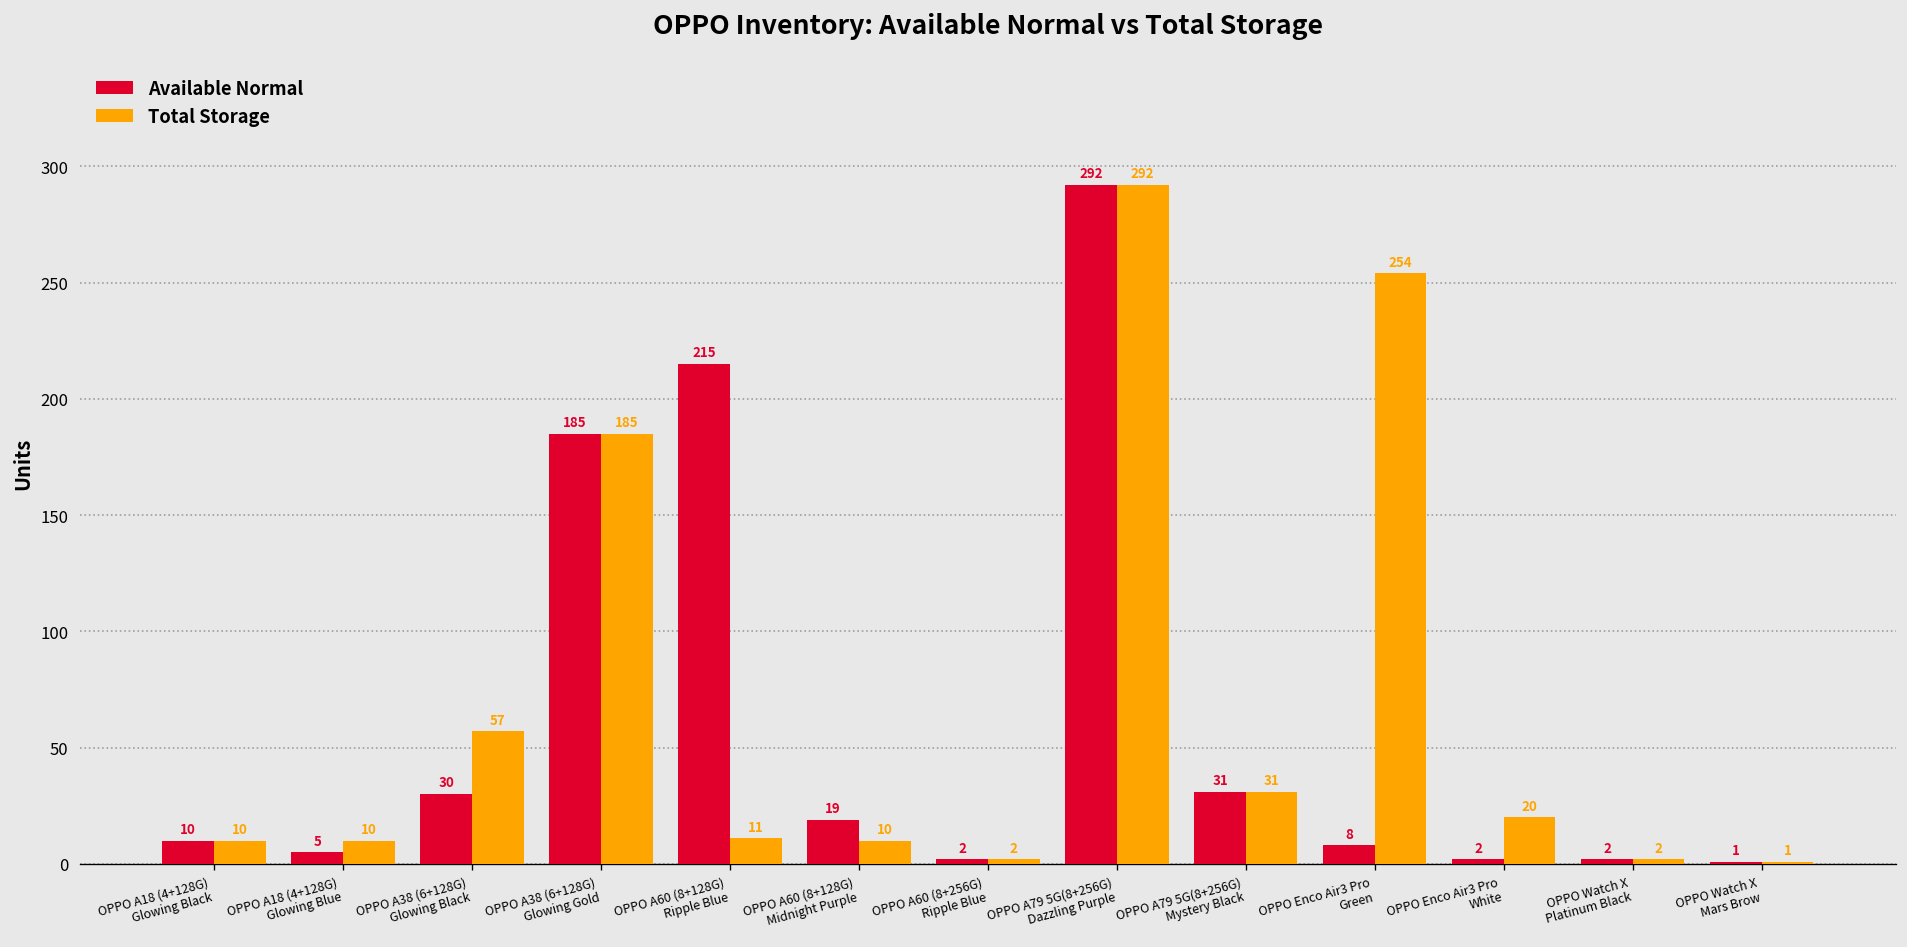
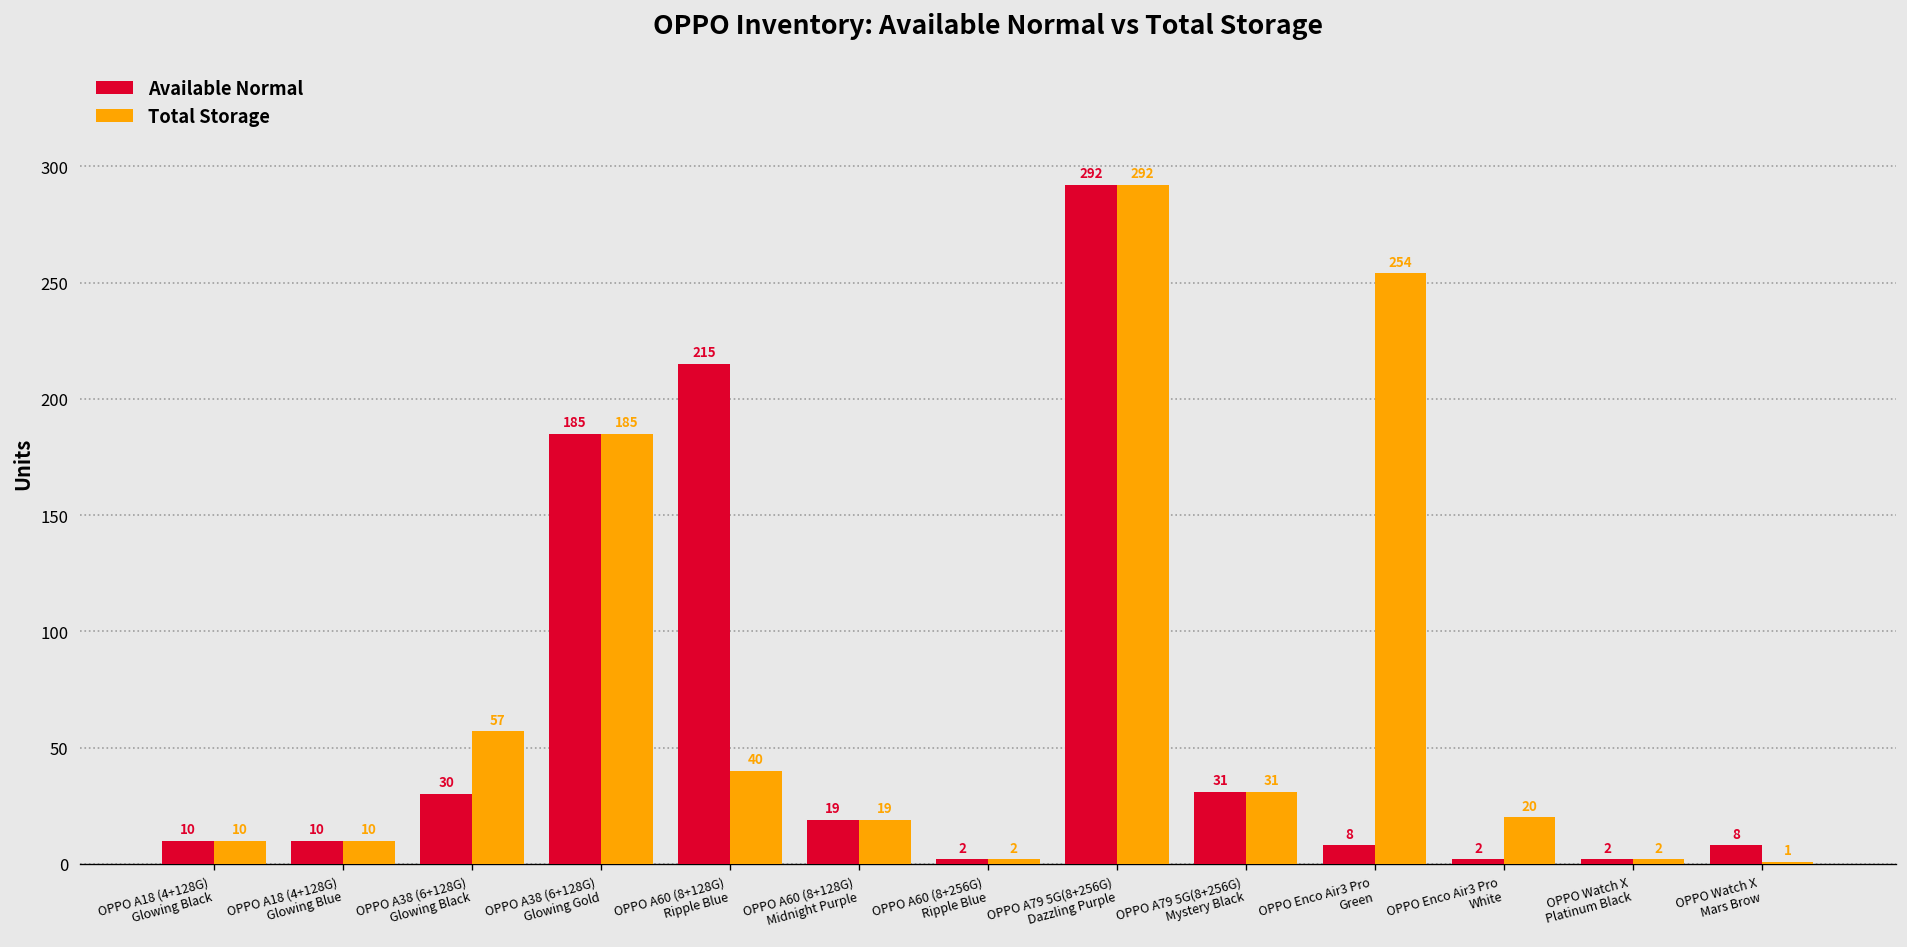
Available Normal, OPPO A18 (4+128G) Glowing Blue: 5 -> 10
Total Storage, OPPO A60 (8+128G) Ripple Blue: 11 -> 40
Total Storage, OPPO A60 (8+128G) Midnight Purple: 10 -> 19
Available Normal, OPPO Watch X Mars Brow: 1 -> 8
